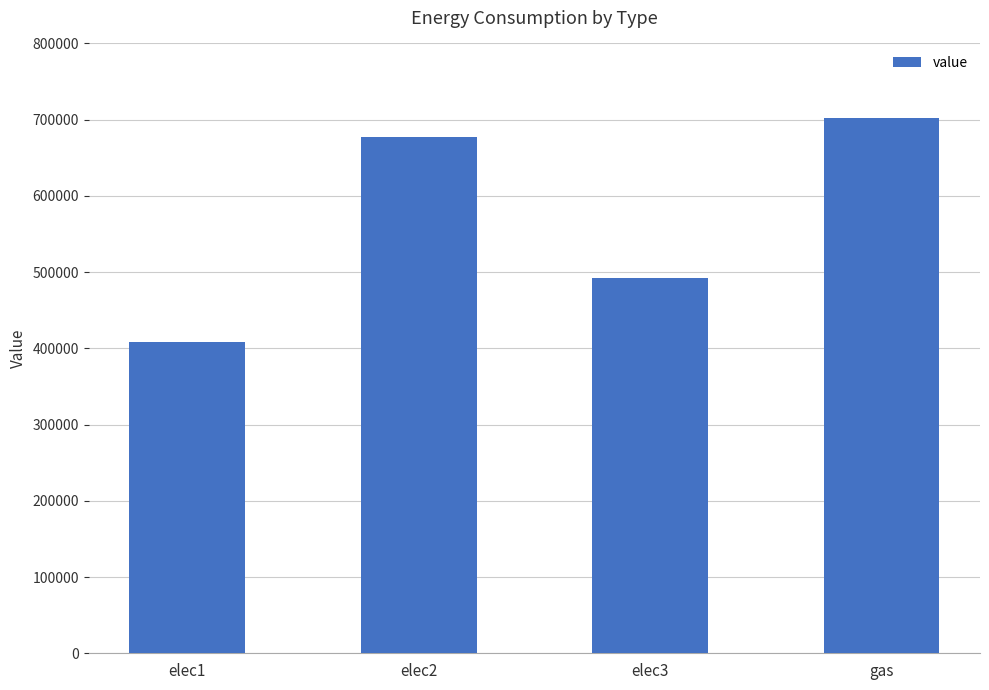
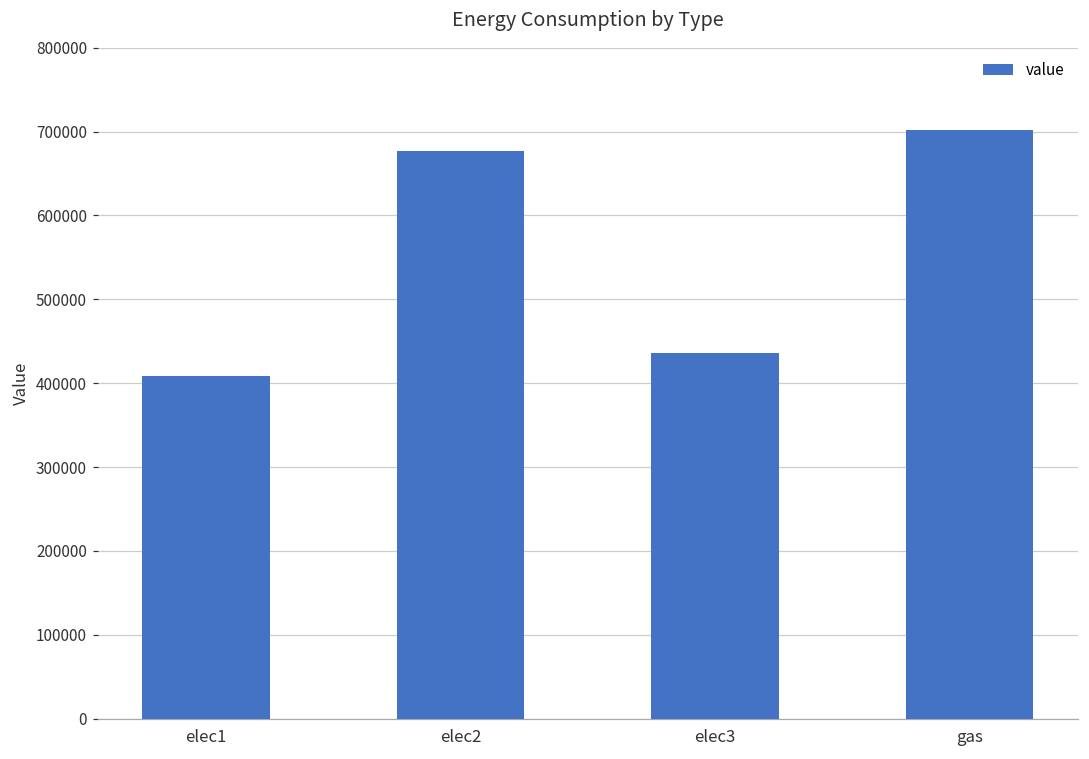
elec3: 490000 -> 440000
